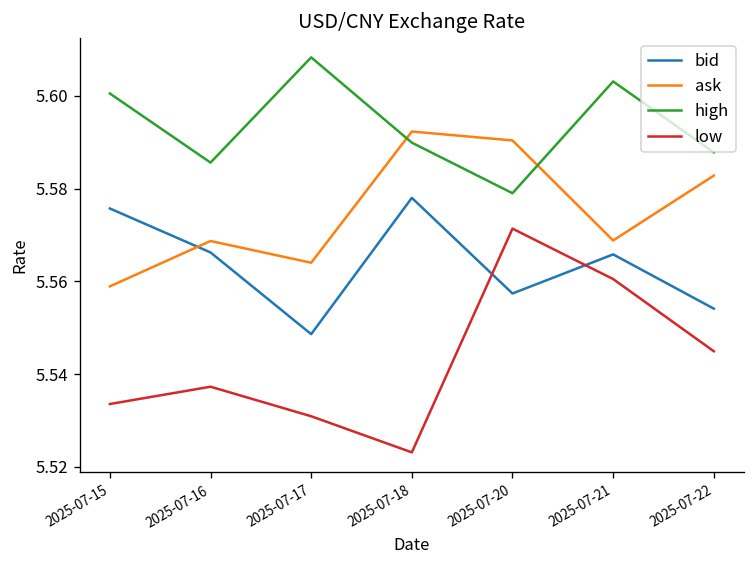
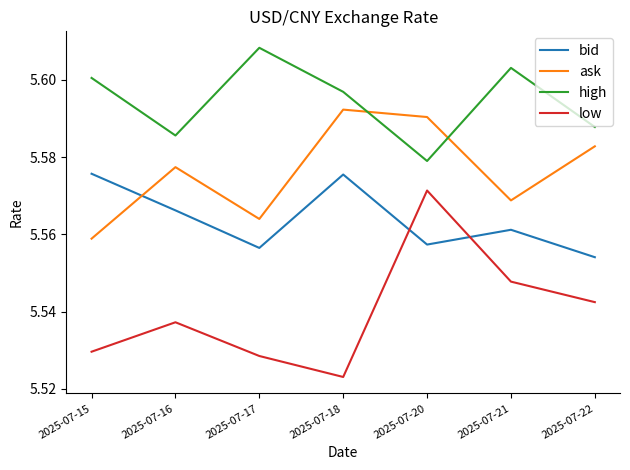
low, 2025-07-15: 5.534 -> 5.530
ask, 2025-07-16: 5.569 -> 5.577
bid, 2025-07-17: 5.549 -> 5.557
low, 2025-07-17: 5.531 -> 5.529
bid, 2025-07-18: 5.578 -> 5.576
high, 2025-07-18: 5.590 -> 5.597
bid, 2025-07-21: 5.566 -> 5.561
low, 2025-07-21: 5.560 -> 5.548
low, 2025-07-22: 5.545 -> 5.542
